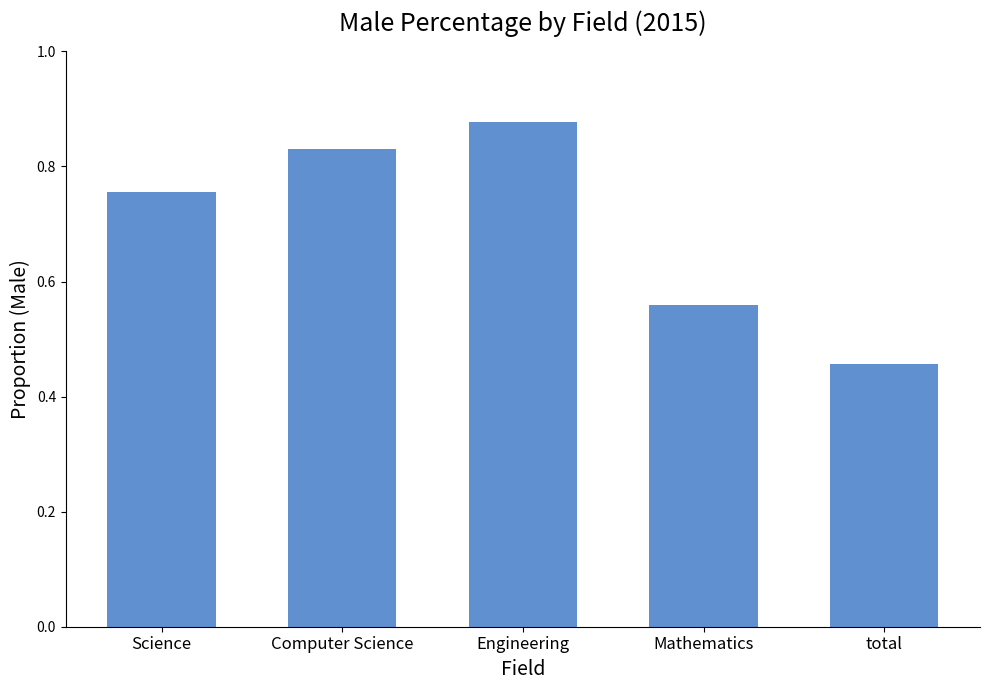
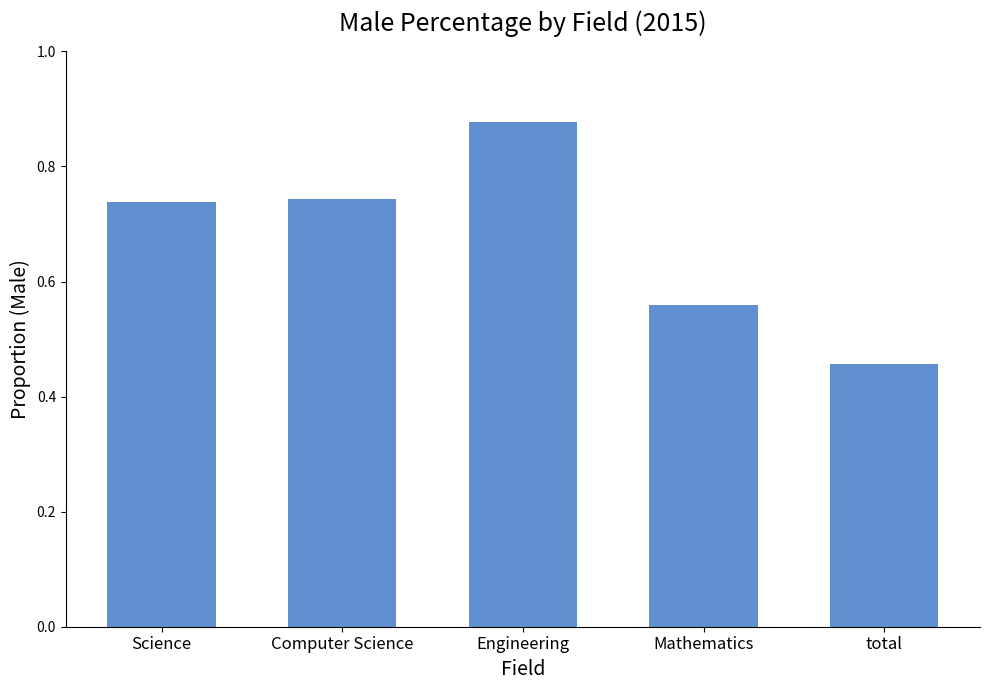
Science: 0.76 -> 0.74
Computer Science: 0.83 -> 0.74
